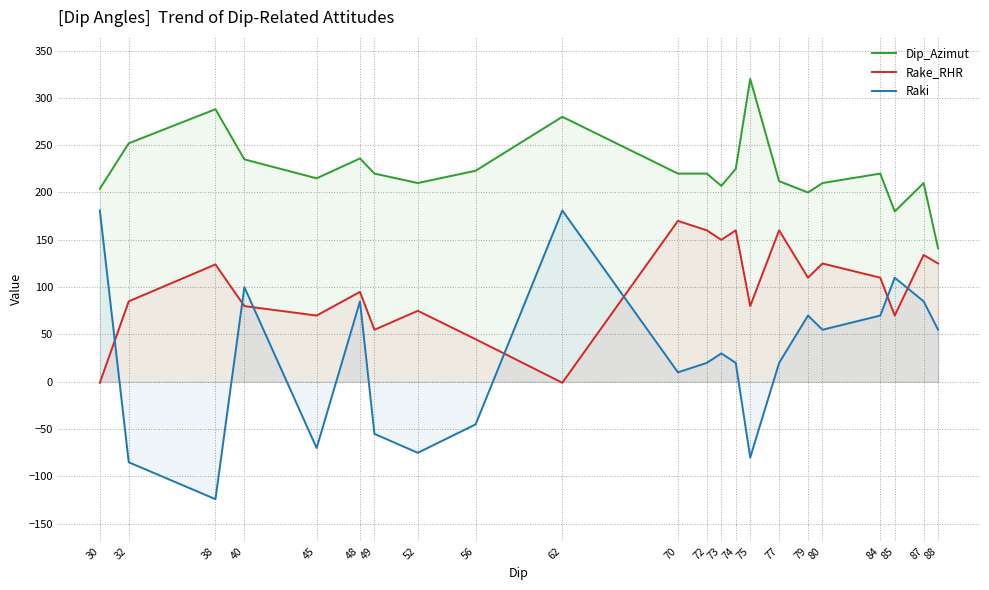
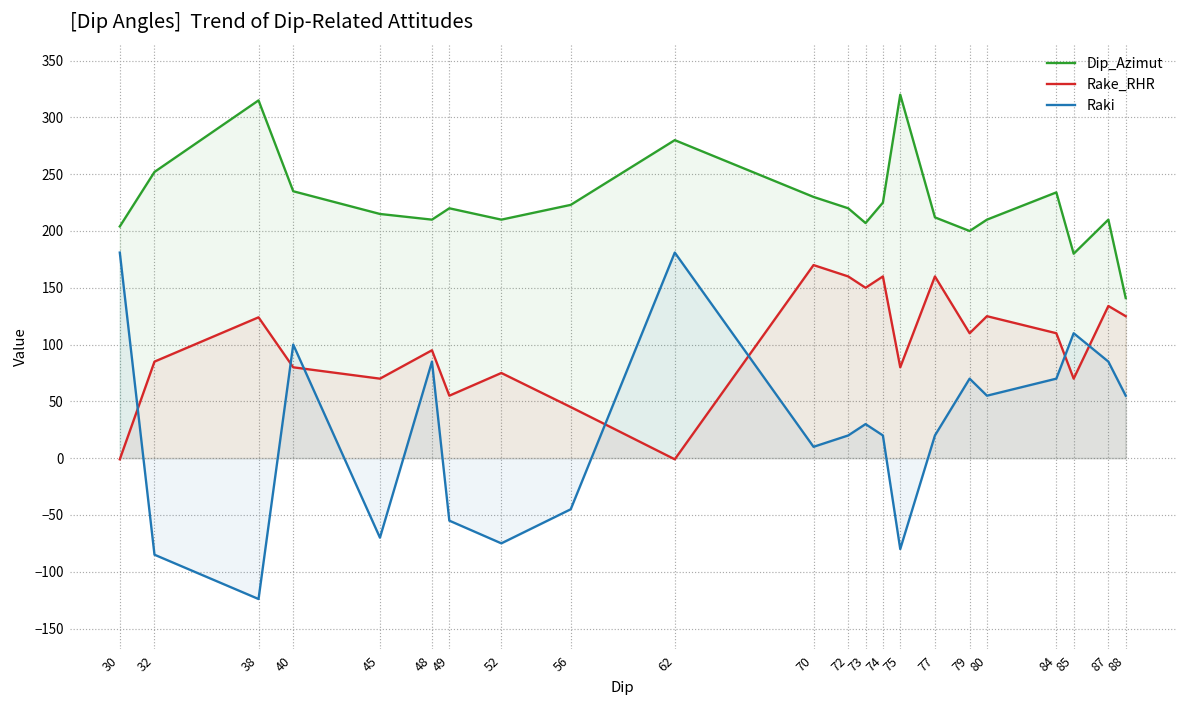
Dip_Azimut, 38: 290 -> 320
Dip_Azimut, 48: 240 -> 210
Dip_Azimut, 70: 220 -> 230
Dip_Azimut, 84: 220 -> 230
